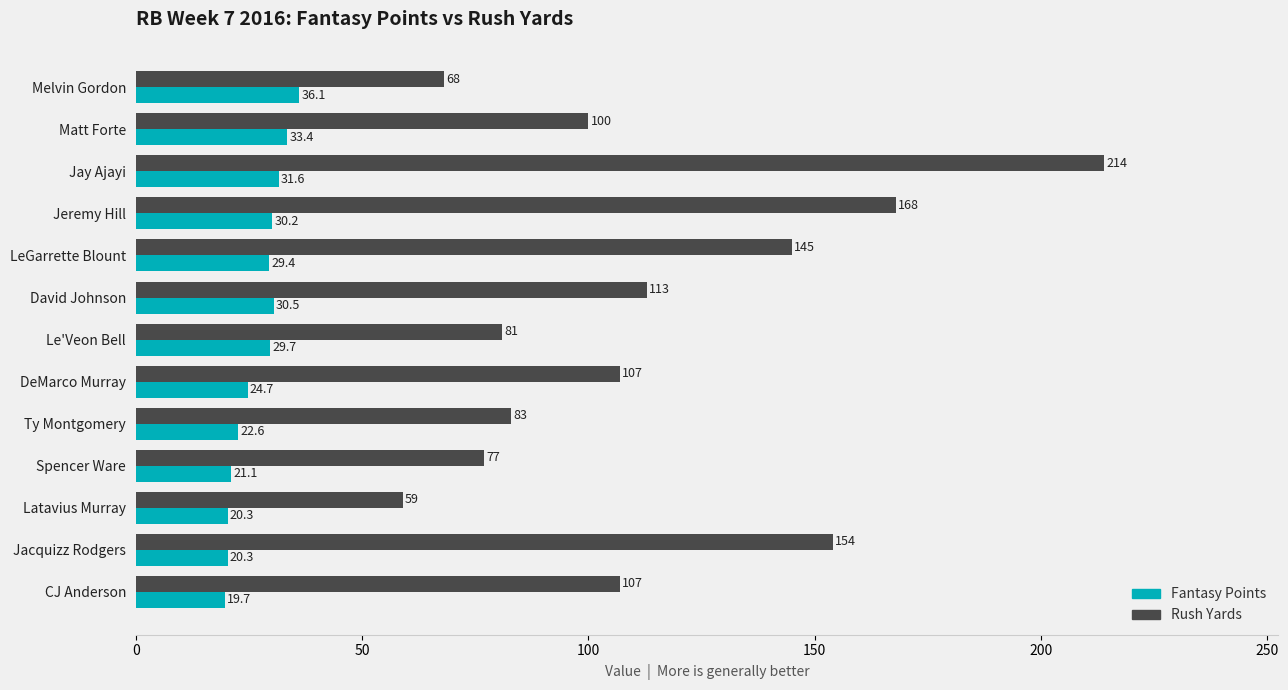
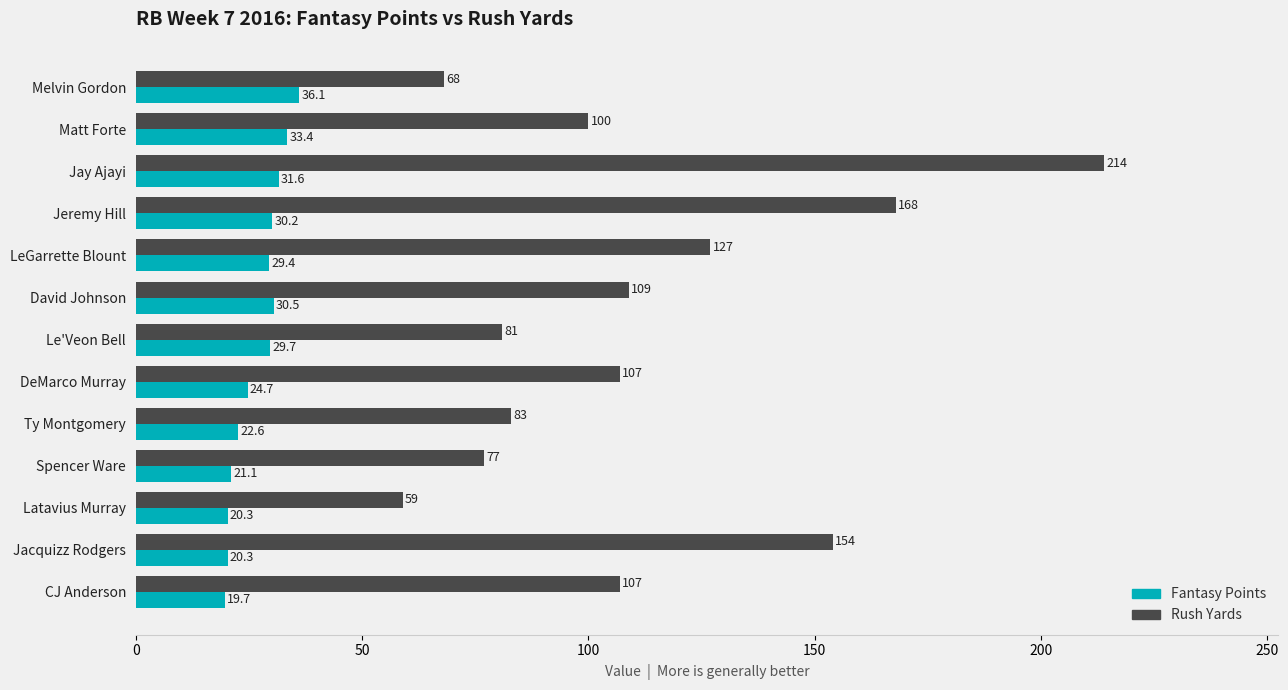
Rush Yards, LeGarrette Blount: 145 -> 127
Rush Yards, David Johnson: 113 -> 109
